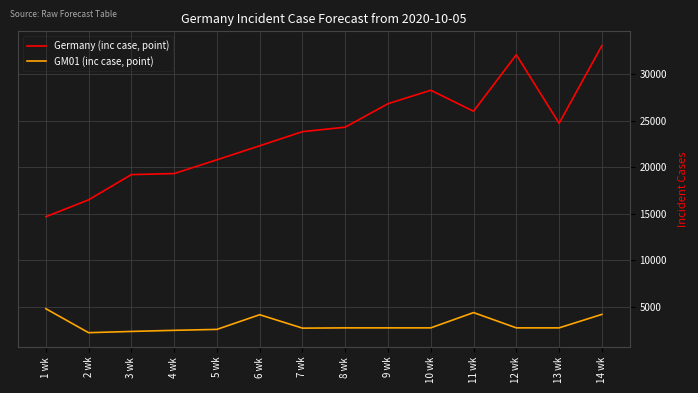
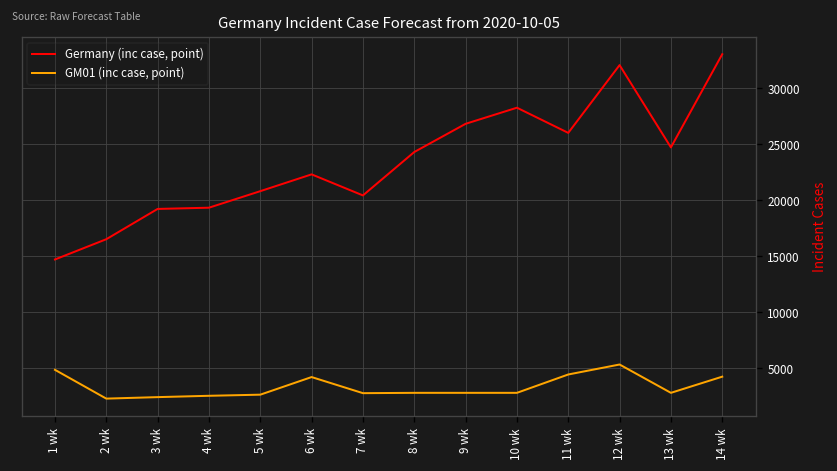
Germany (inc case, point), 7 wk: 24000 -> 20000
GM01 (inc case, point), 12 wk: 3000 -> 5000
